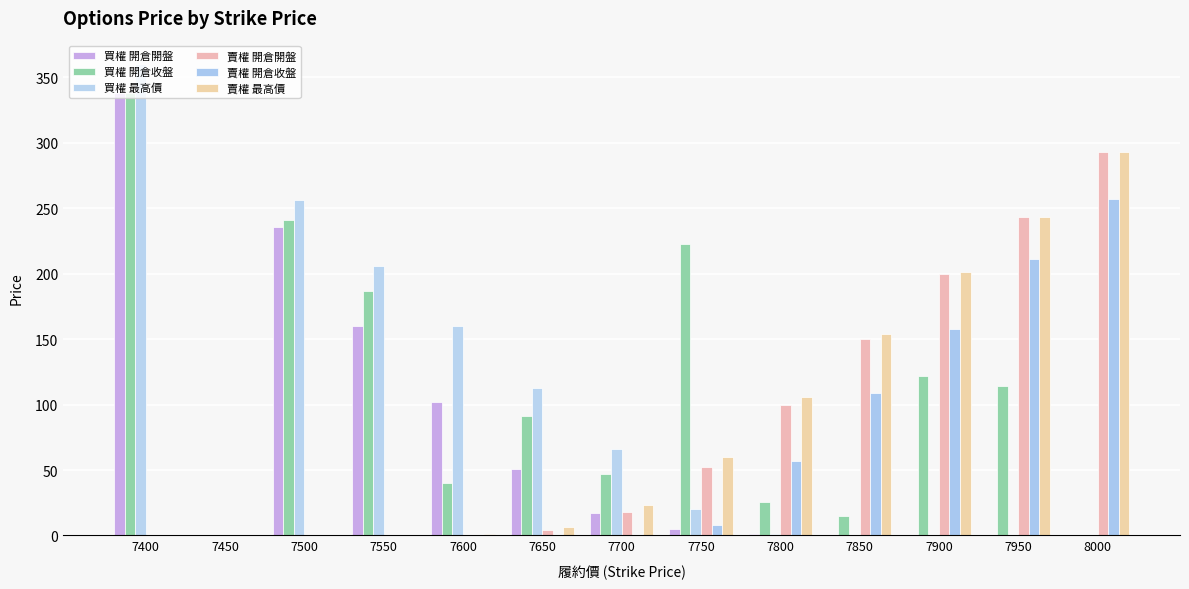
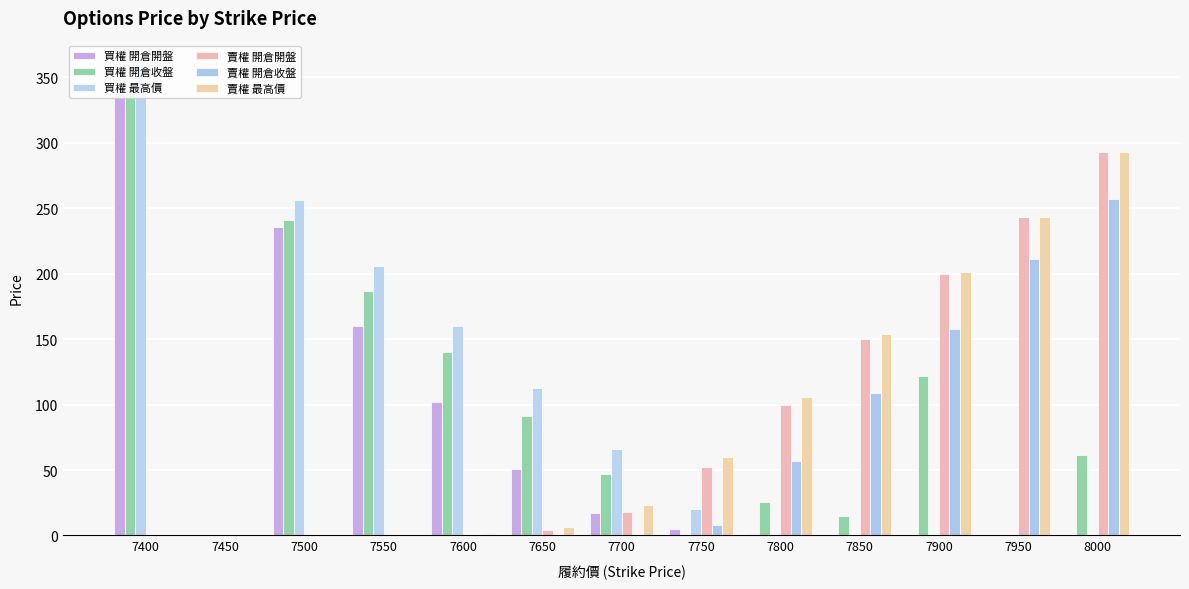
買權 開倉收盤, 7600: 40 -> 140
買權 開倉收盤, 7750: 223 -> 0
買權 開倉收盤, 7950: 114 -> 0
買權 開倉收盤, 8000: 0 -> 62
